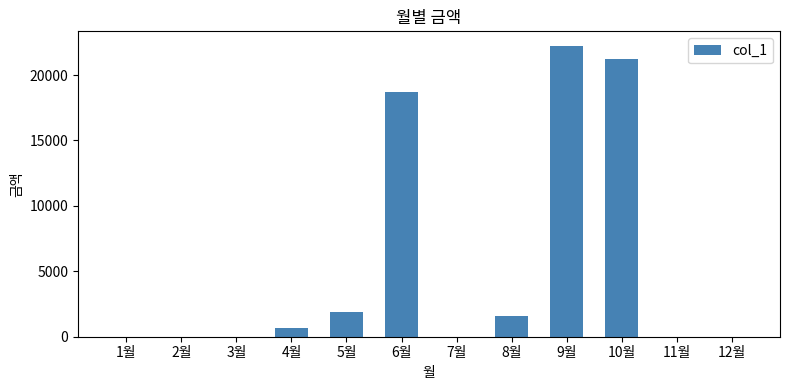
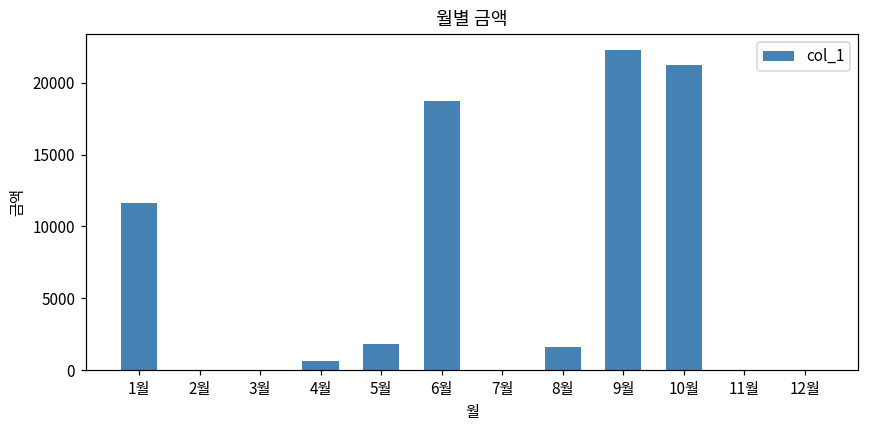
1월: 0 -> 11600
